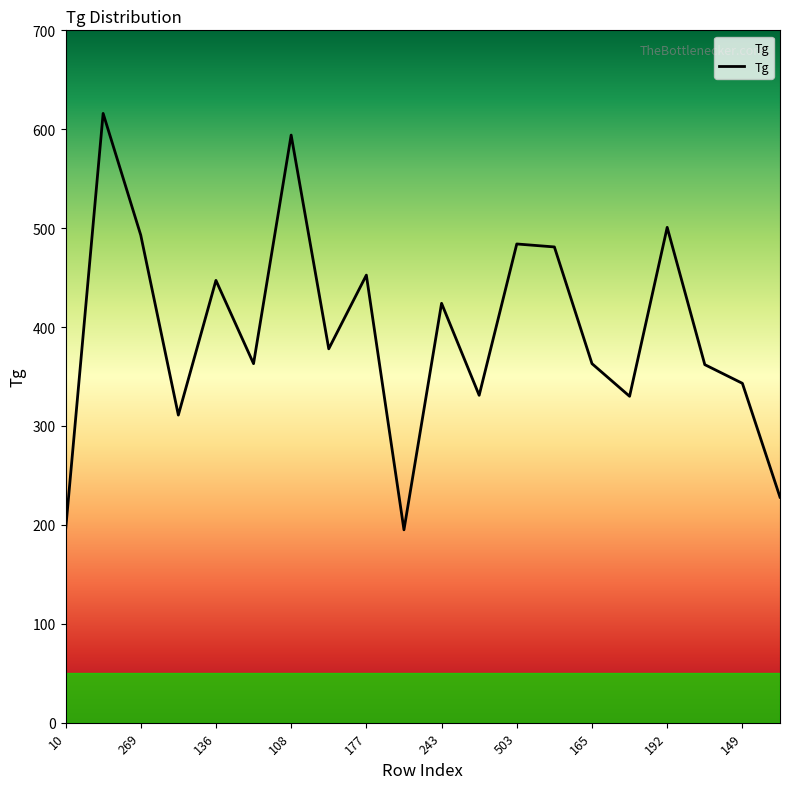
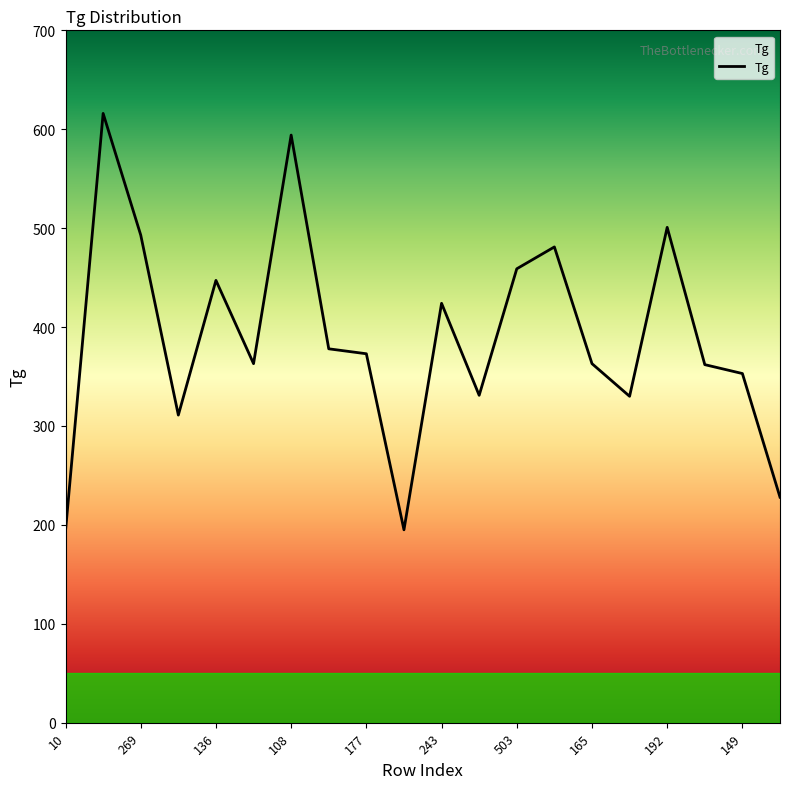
177: 450 -> 370
503: 480 -> 460
149: 340 -> 350
